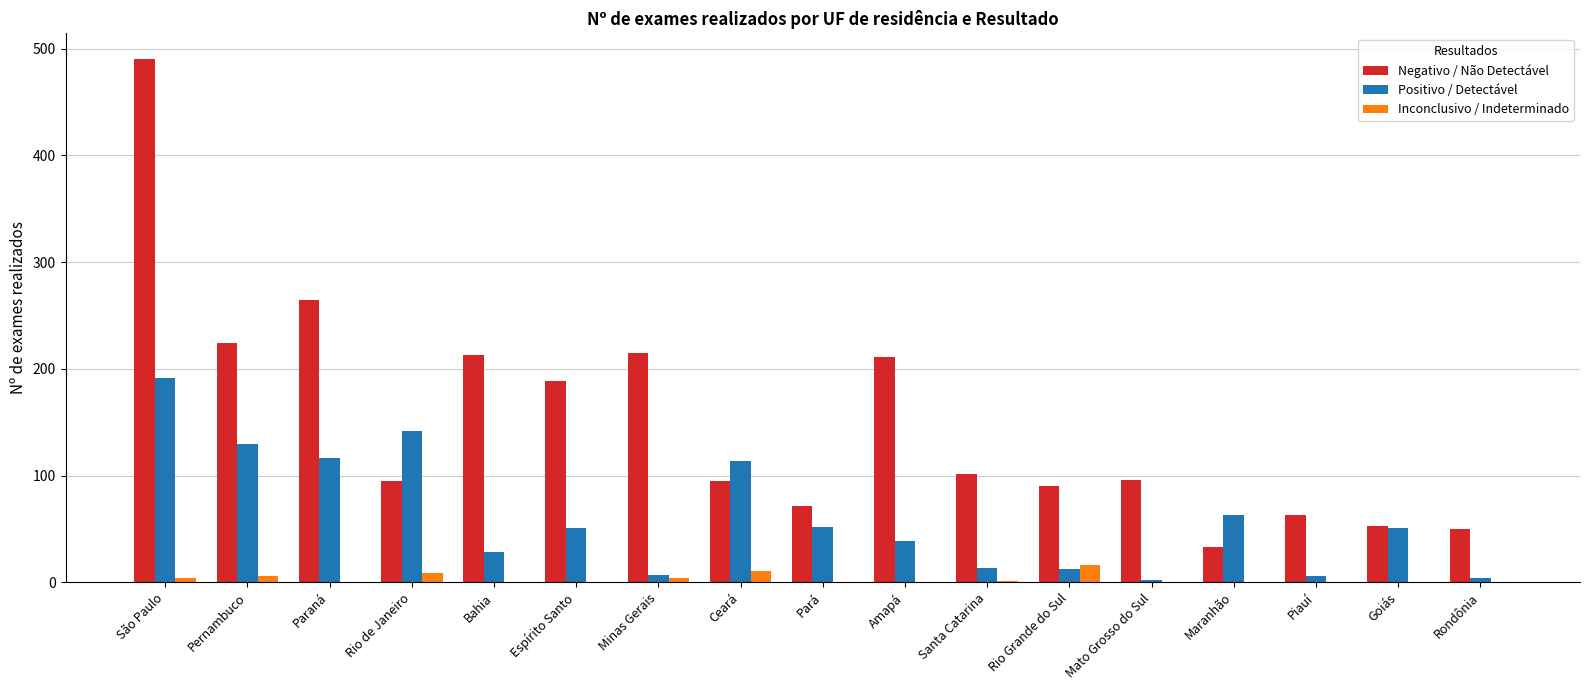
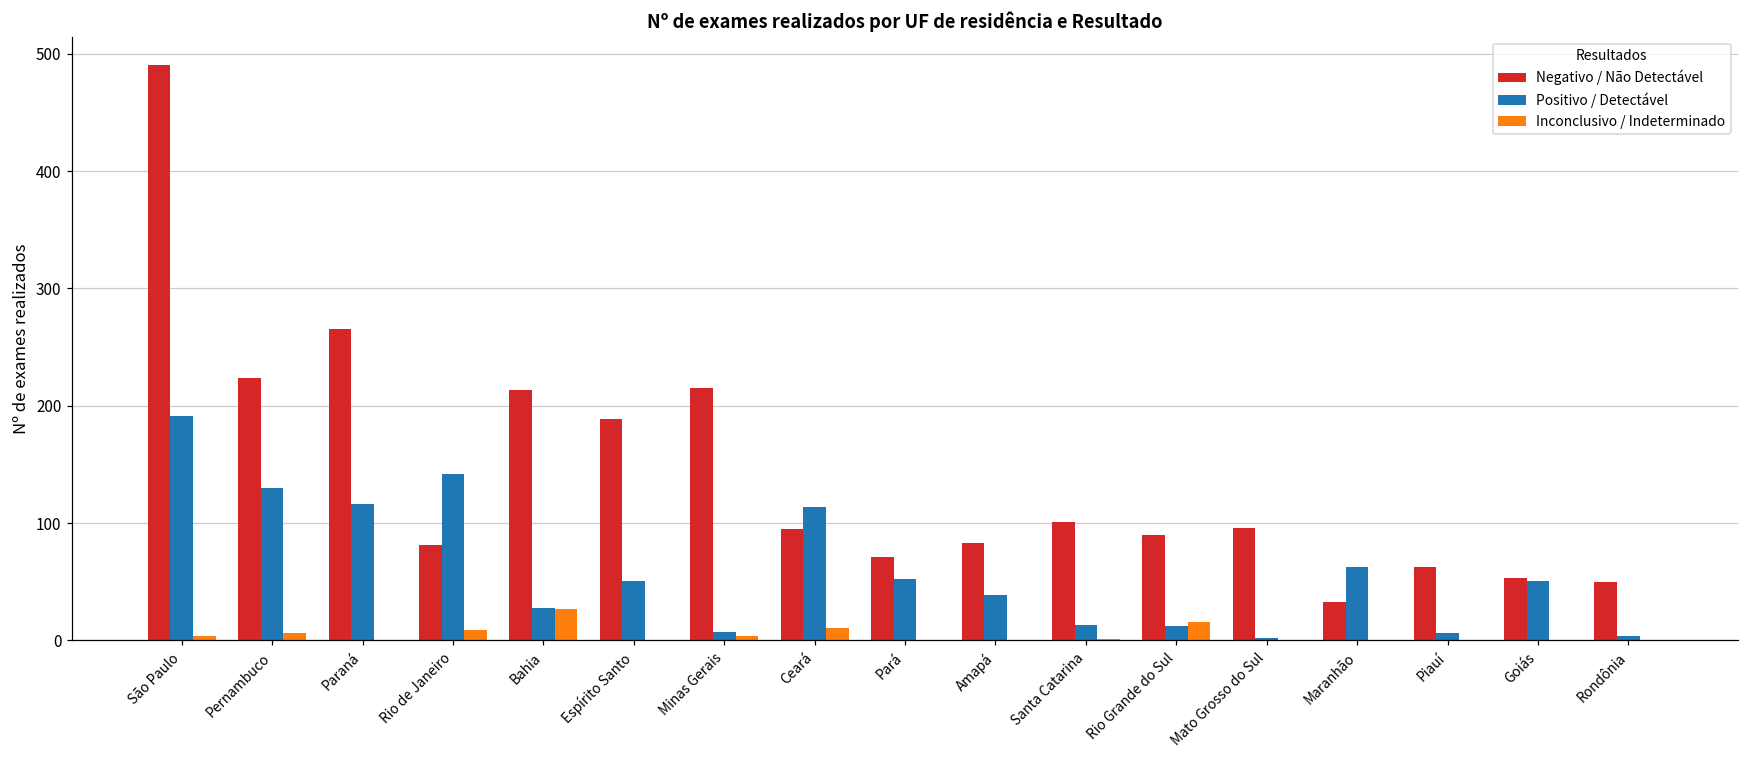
Negativo / Não Detectável, Rio de Janeiro: 95 -> 81
Inconclusivo / Indeterminado, Bahia: 0 -> 27
Negativo / Não Detectável, Amapá: 211 -> 83
